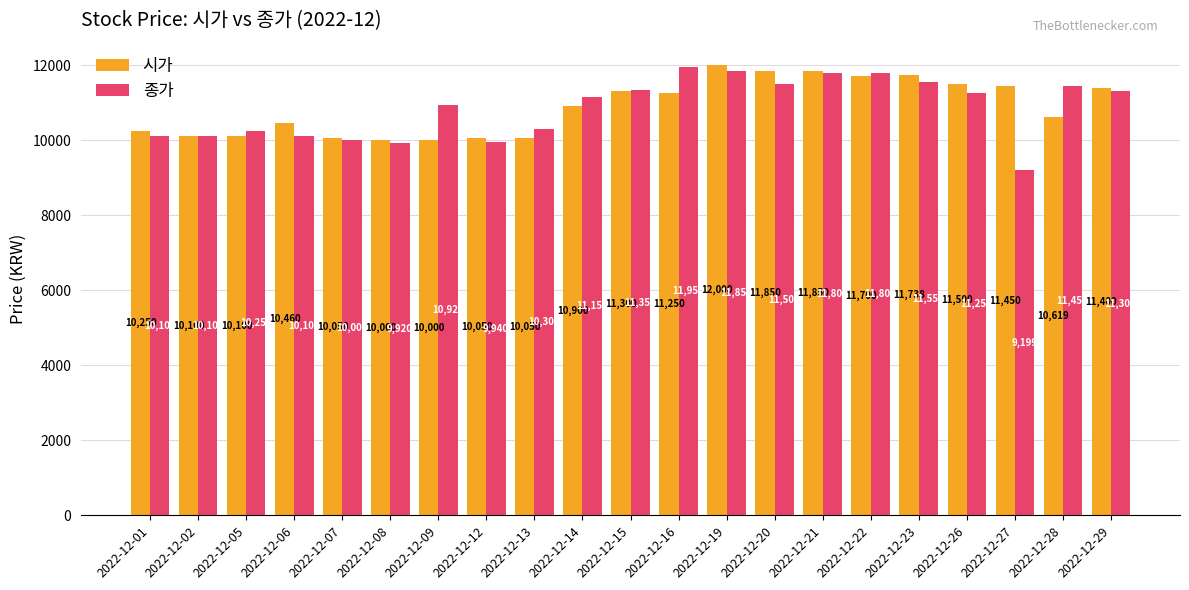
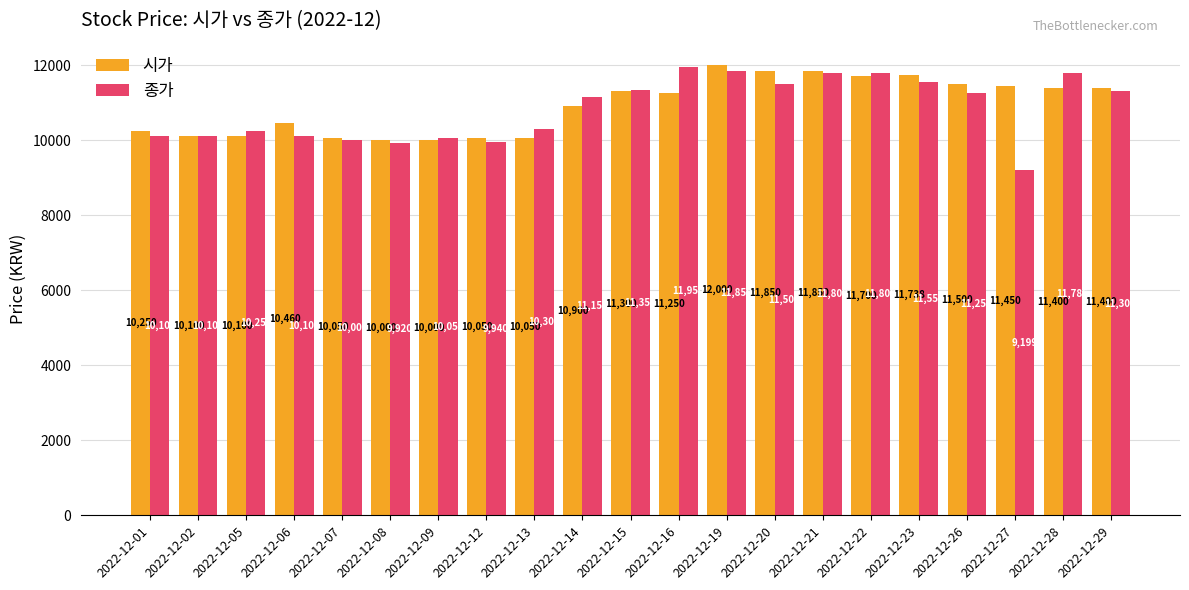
종가, 2022-12-09: 10,929 -> 10,050
시가, 2022-12-28: 10,619 -> 11,400
종가, 2022-12-28: 11,450 -> 11,785
